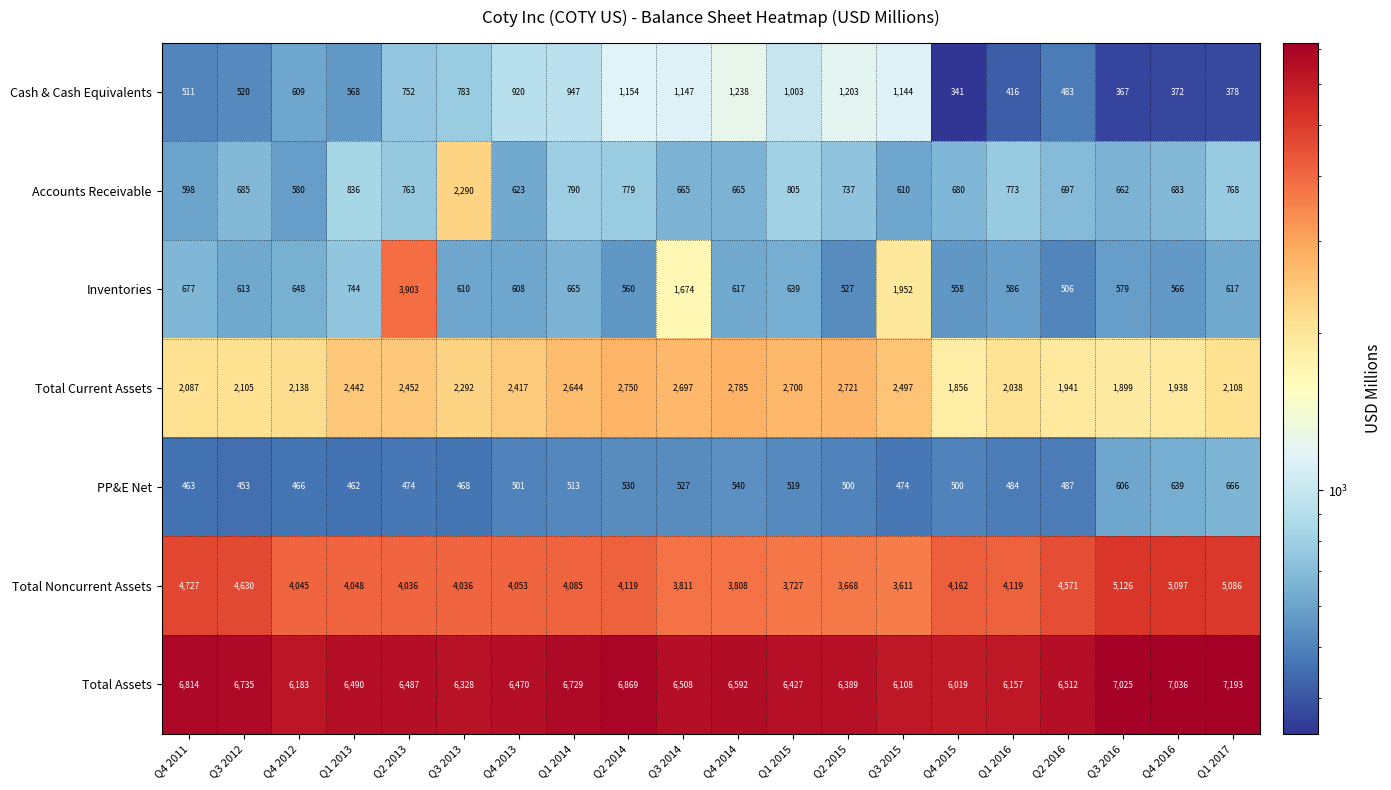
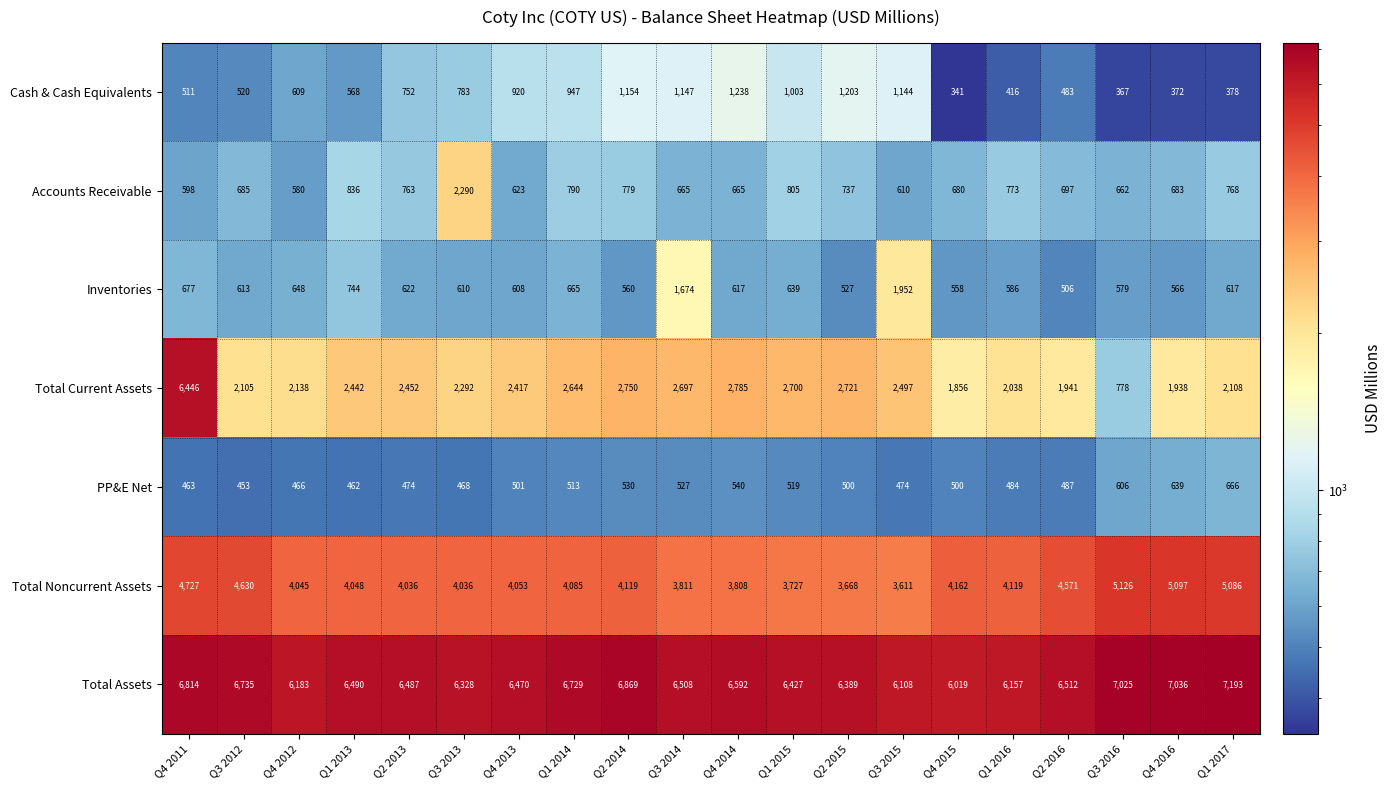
Inventories, Q2 2013: 3,903 -> 622
Total Current Assets, Q4 2011: 2,087 -> 6,446
Total Current Assets, Q3 2016: 1,899 -> 778
